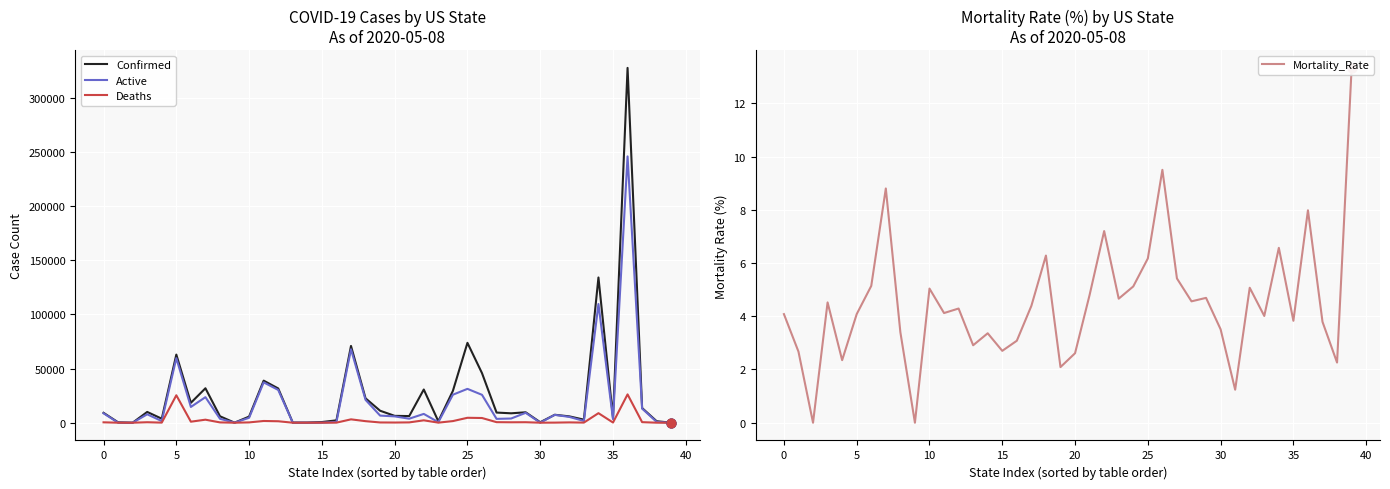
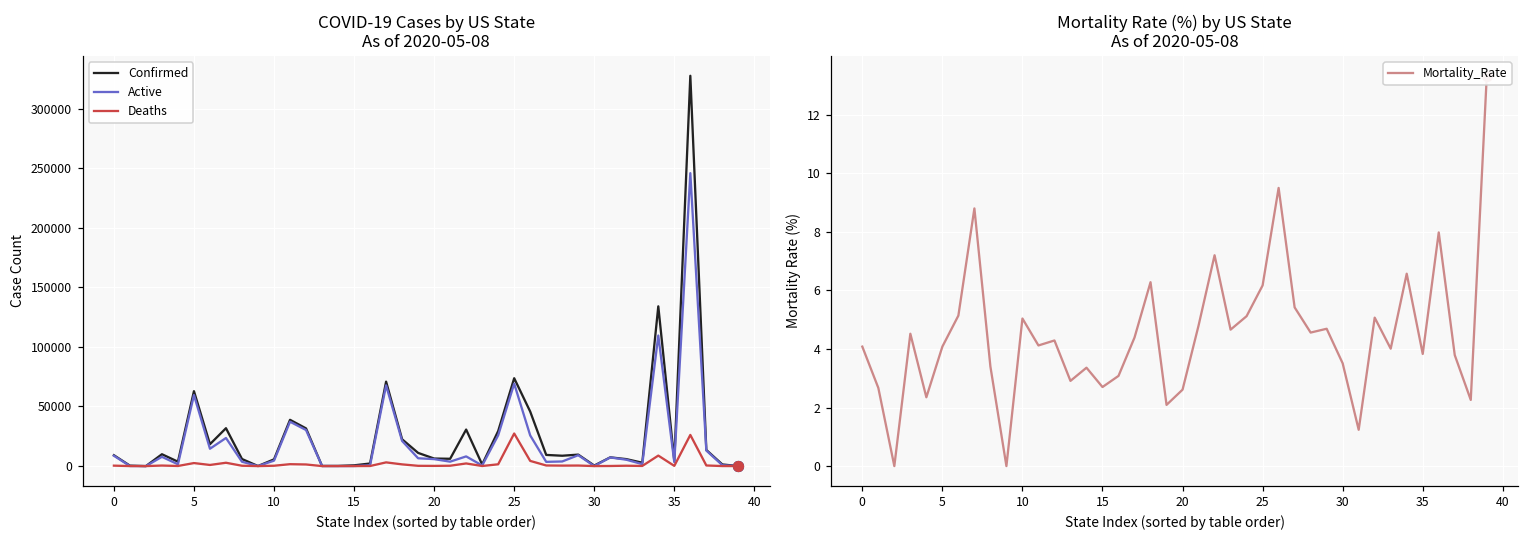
COVID-19 Cases by US State As of 2020-05-08, Deaths, 5: 25000 -> 3000
COVID-19 Cases by US State As of 2020-05-08, Active, 25: 31000 -> 69000
COVID-19 Cases by US State As of 2020-05-08, Deaths, 25: 5000 -> 27000
